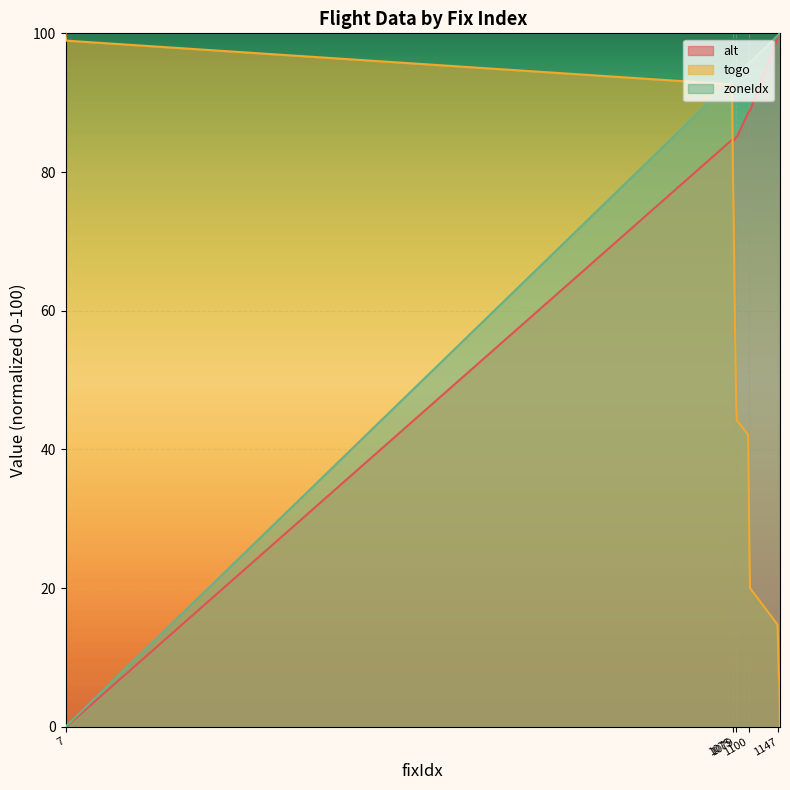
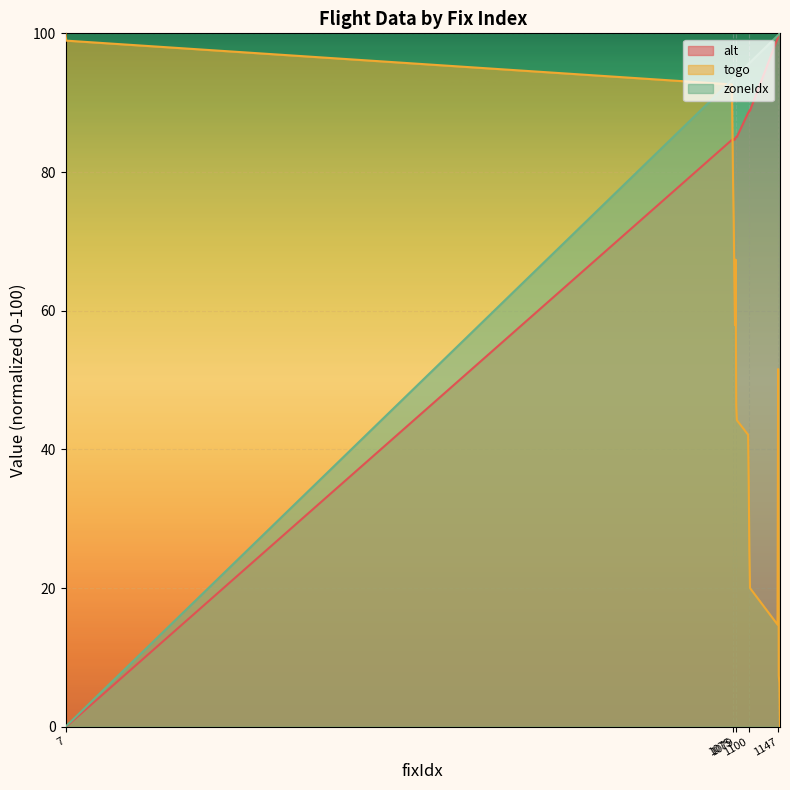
togo, 1079: 52 -> 67
togo, 1147: 12 -> 52
